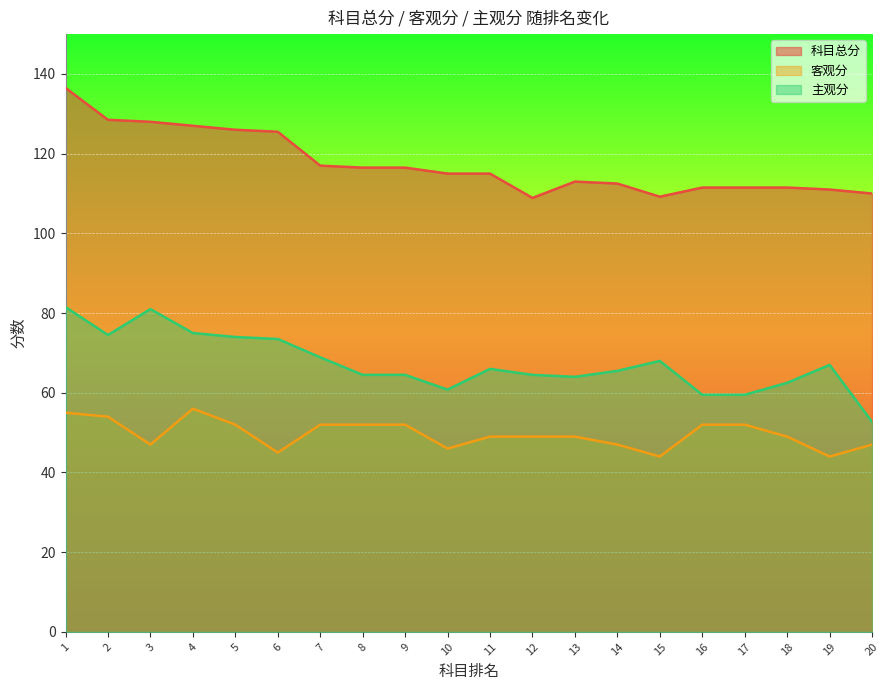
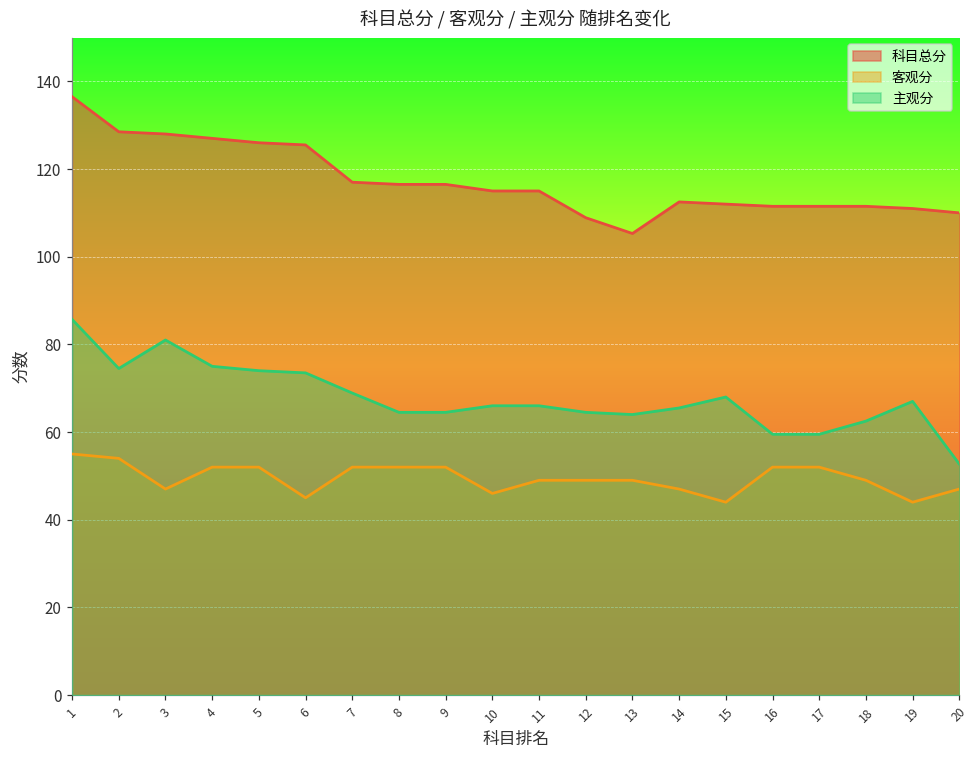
主观分, 1: 82 -> 86
客观分, 4: 56 -> 52
主观分, 10: 61 -> 66
科目总分, 13: 113 -> 105
科目总分, 15: 109 -> 112
